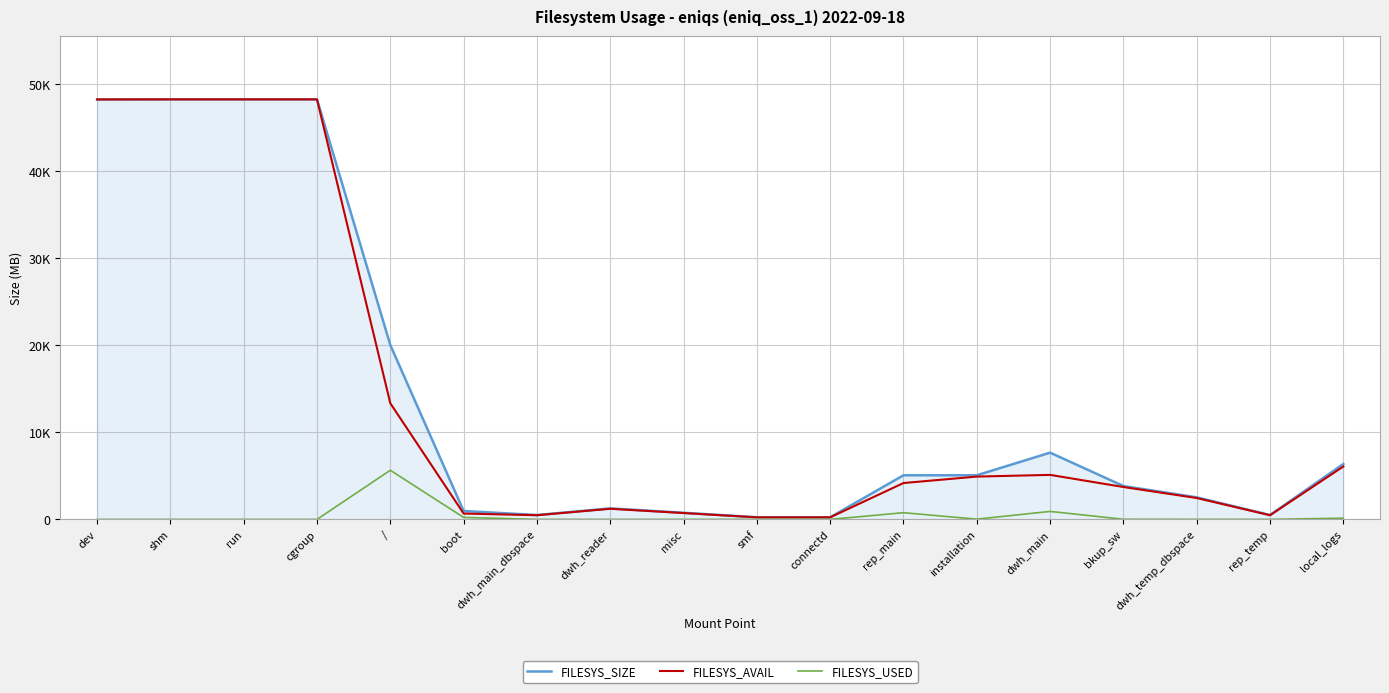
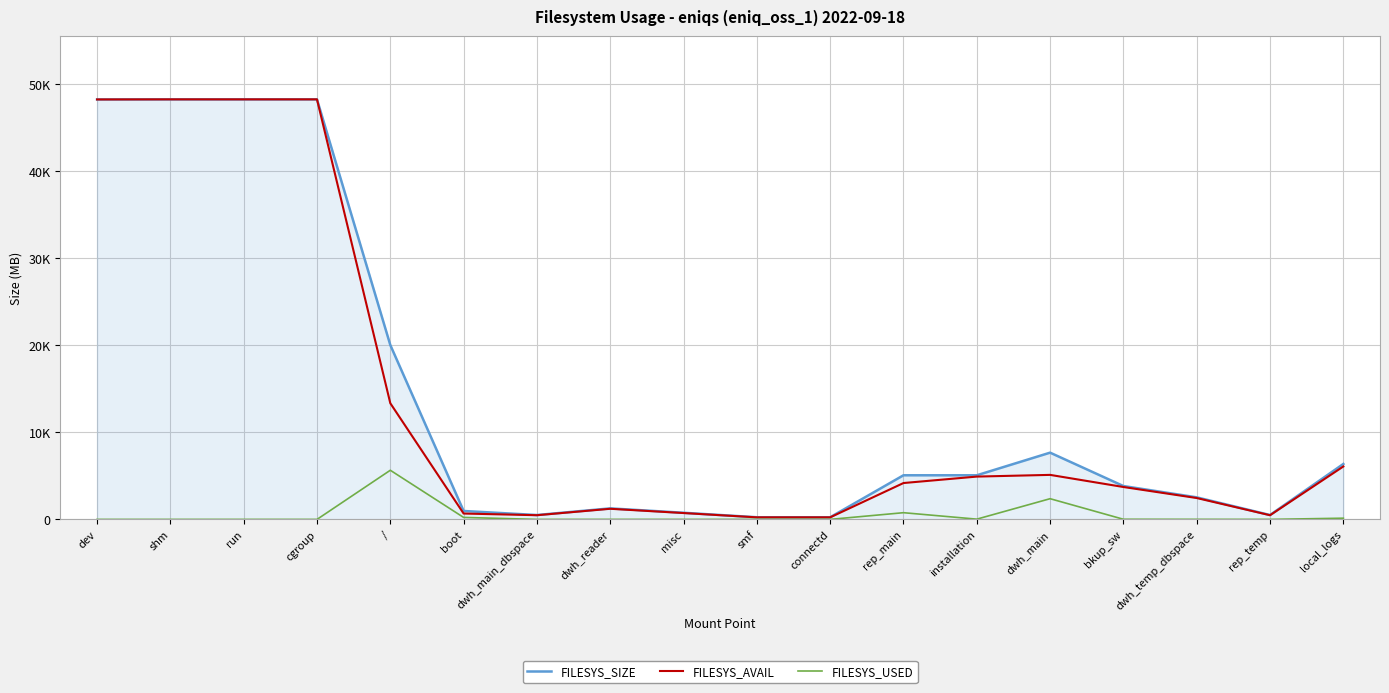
FILESYS_USED, dwh_main: 1000 -> 2000
